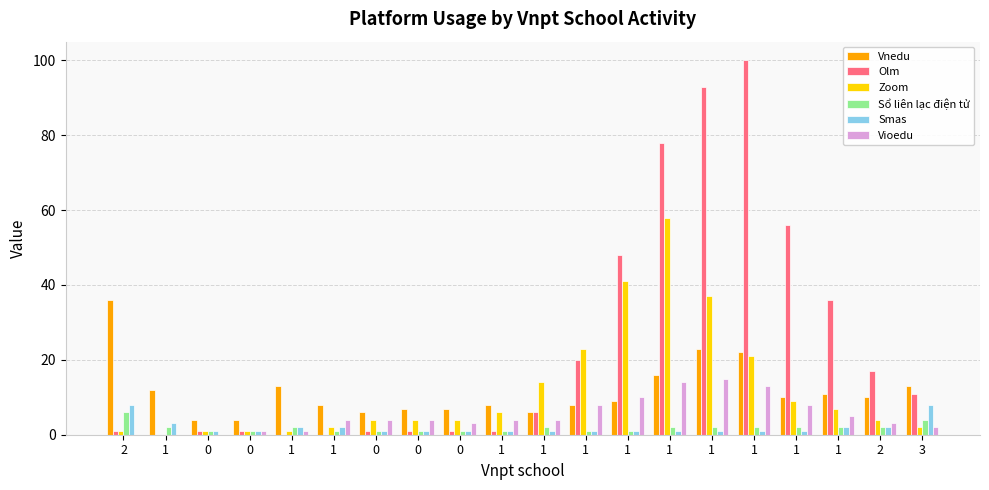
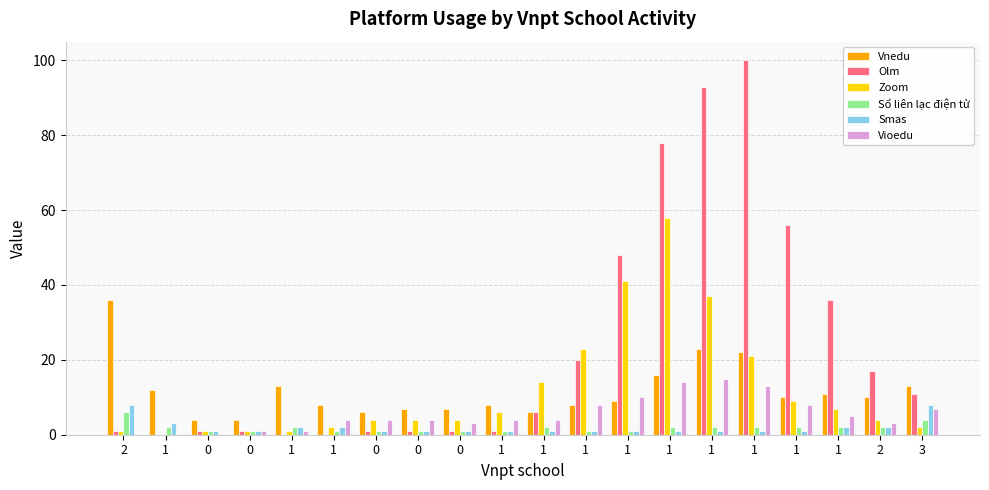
Vioedu, 3: 2 -> 7
